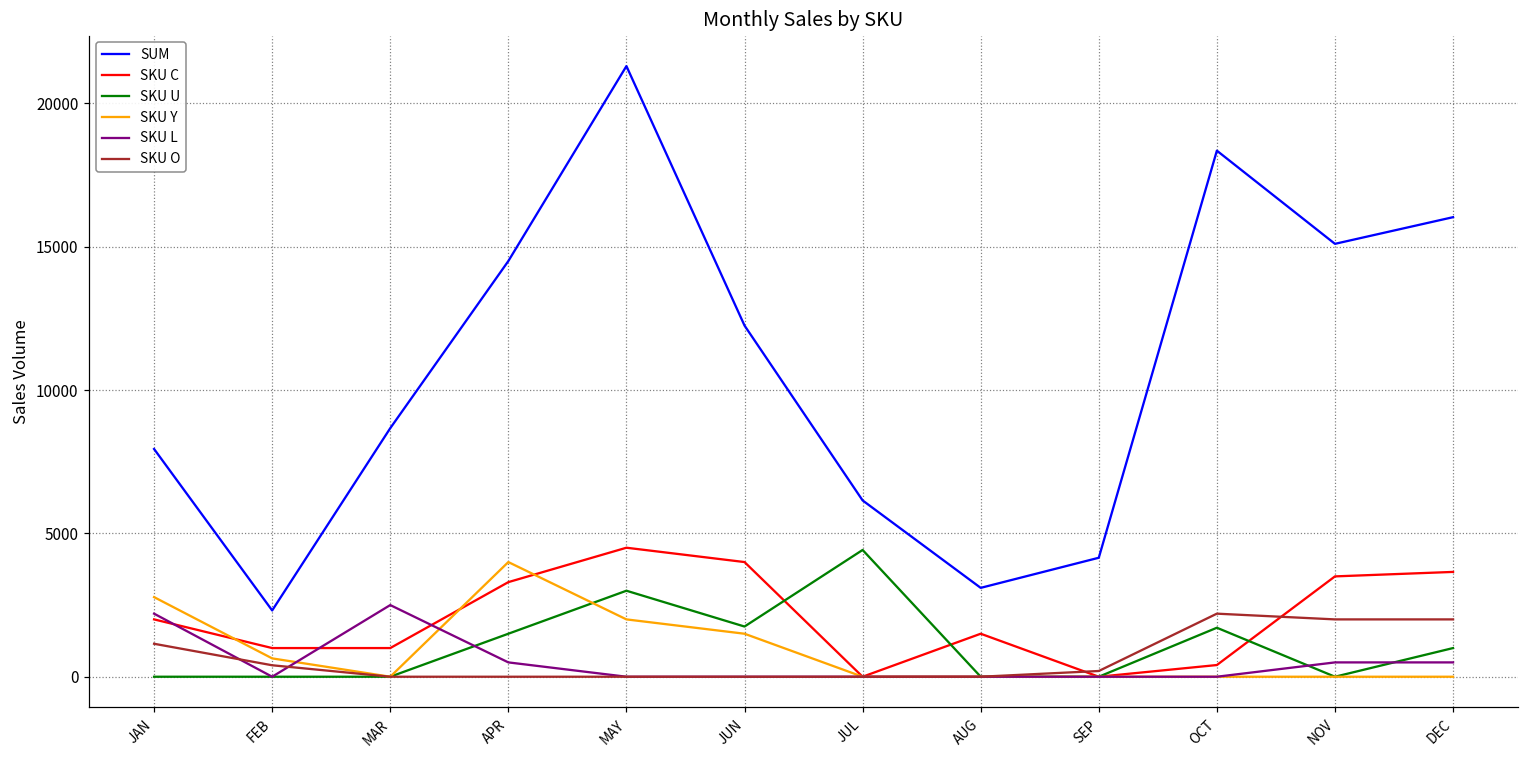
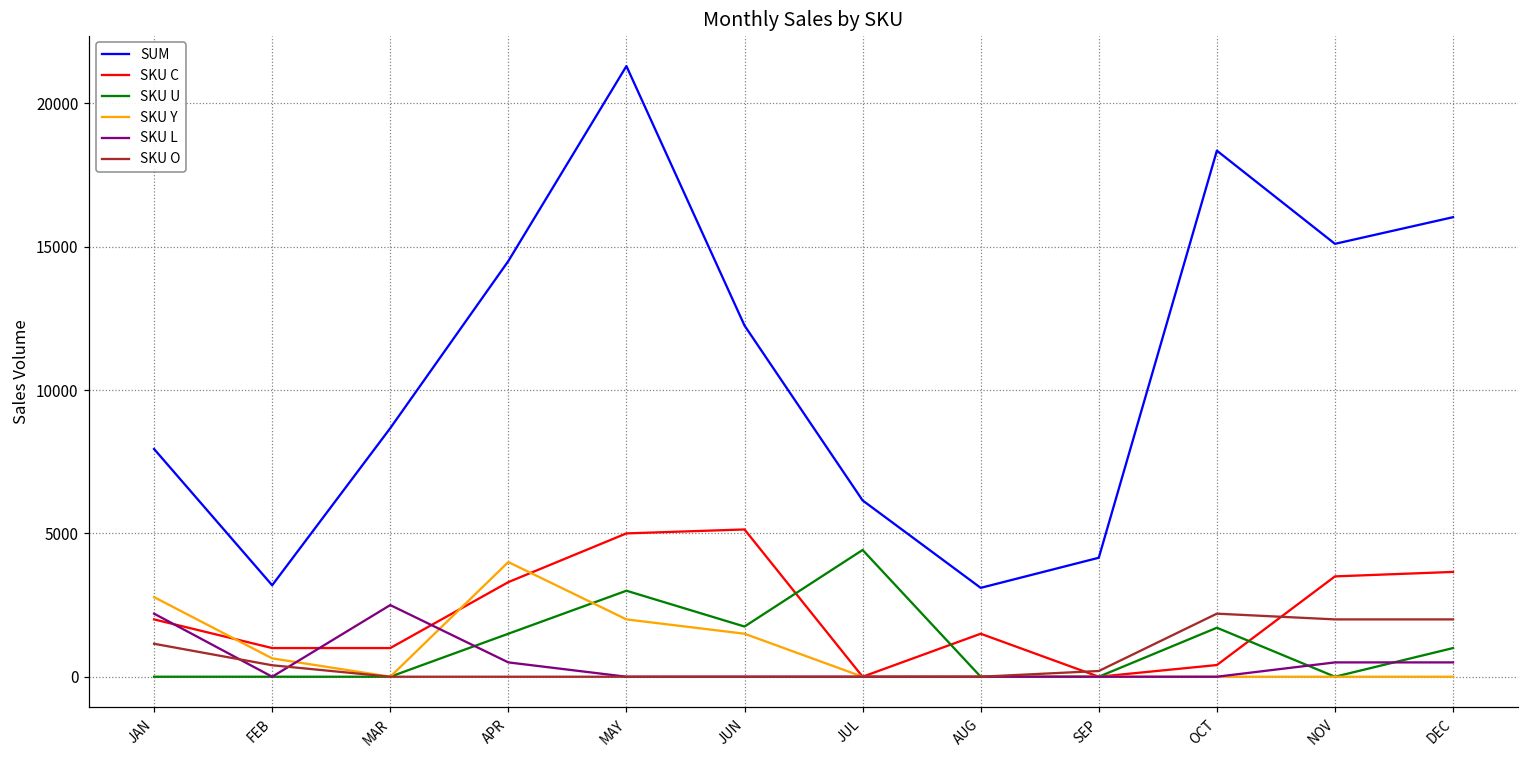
SUM, FEB: 2300 -> 3200
SKU C, MAY: 4500 -> 5000
SKU C, JUN: 4000 -> 5100
